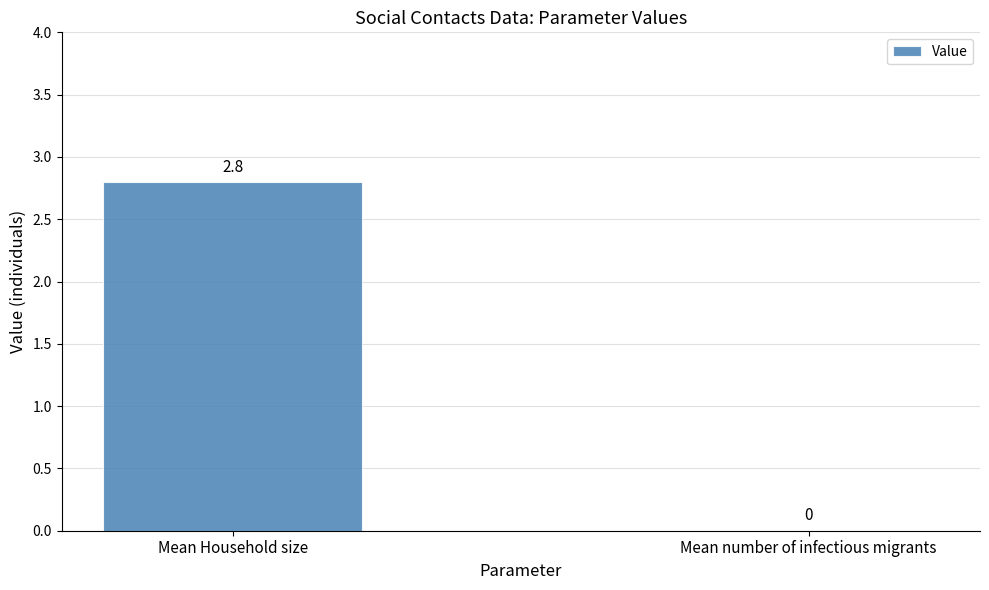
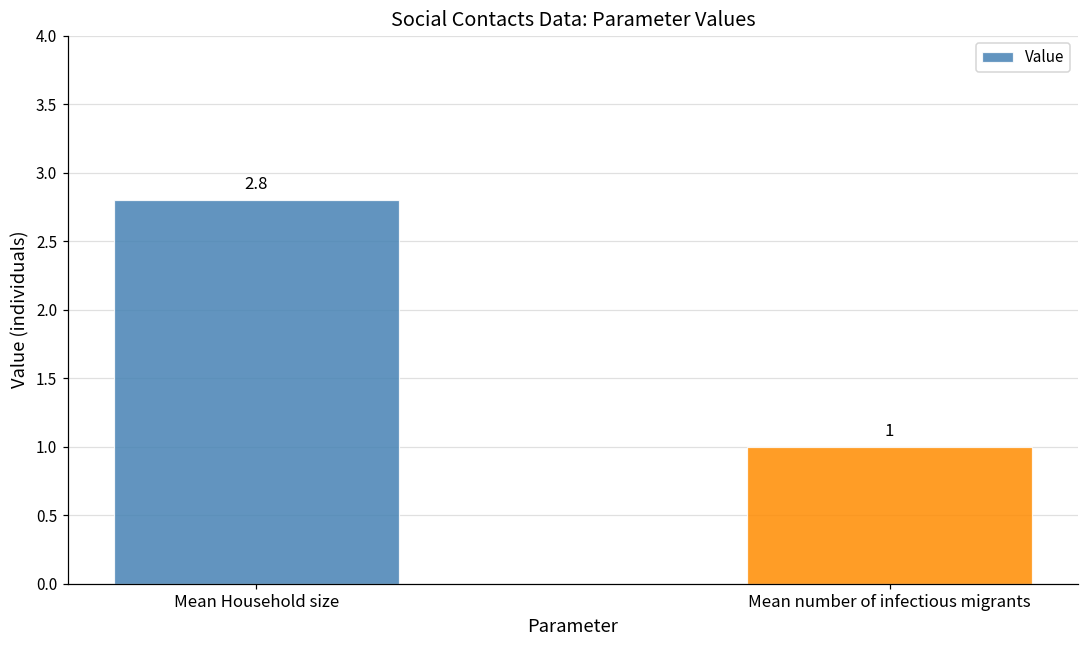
Mean number of infectious migrants: 0 -> 1
